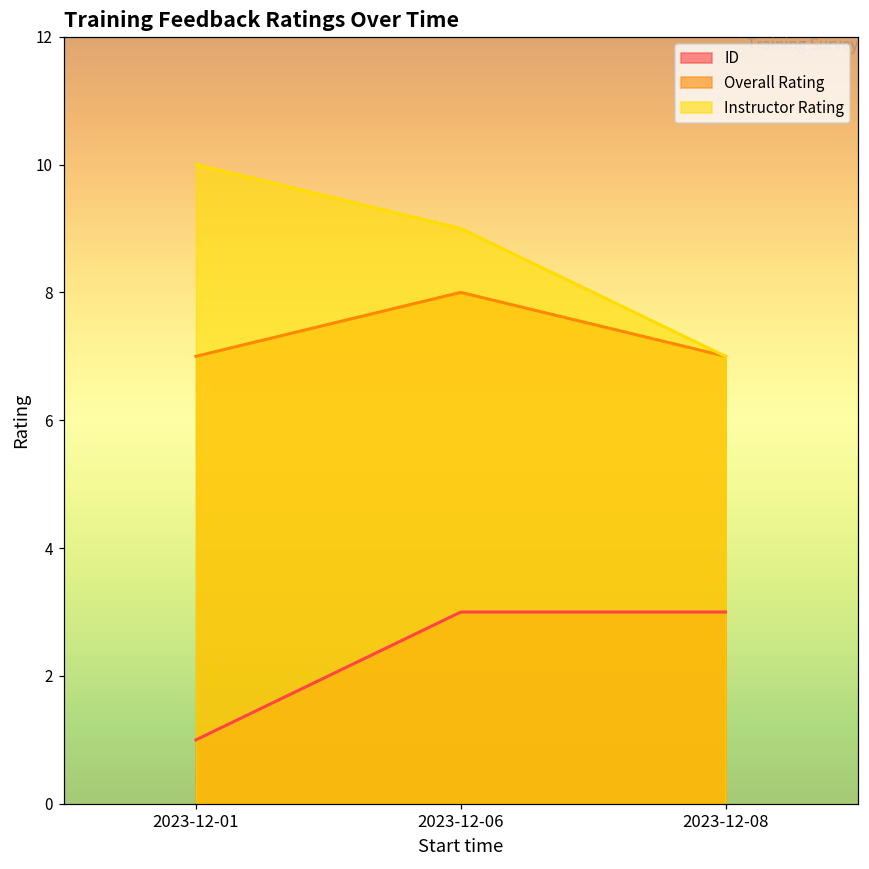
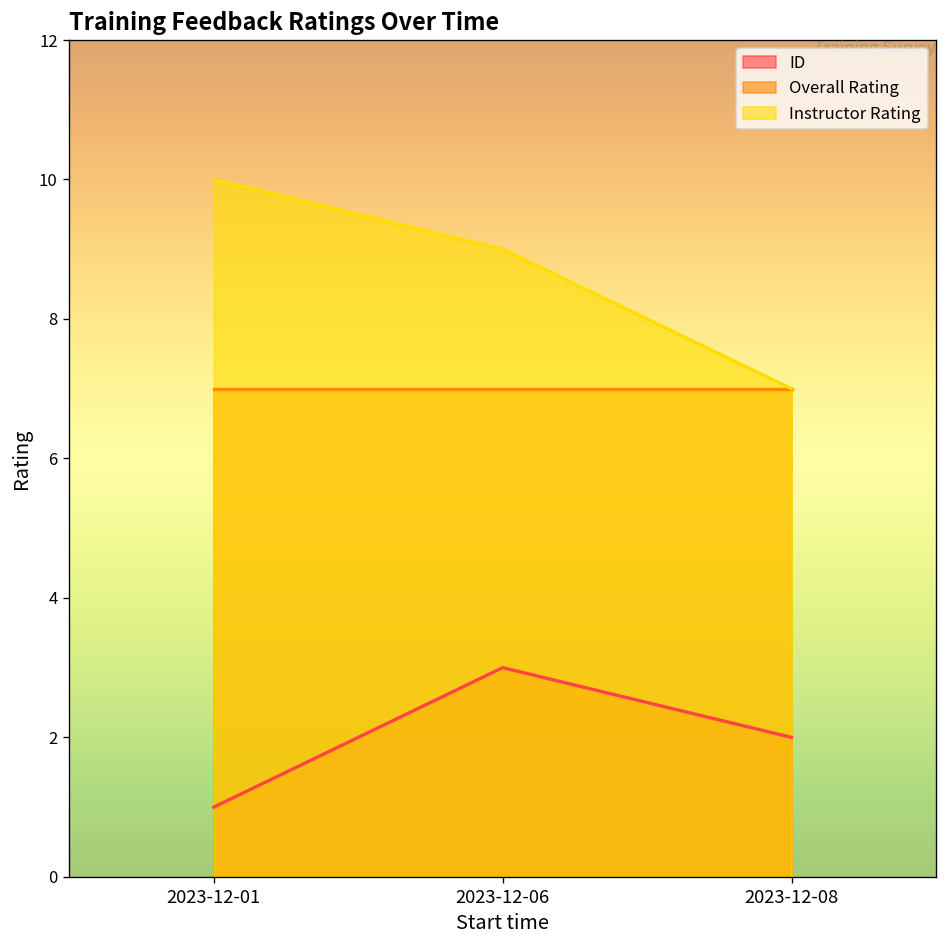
Overall Rating, 2023-12-06: 8 -> 7
ID, 2023-12-08: 3 -> 2
